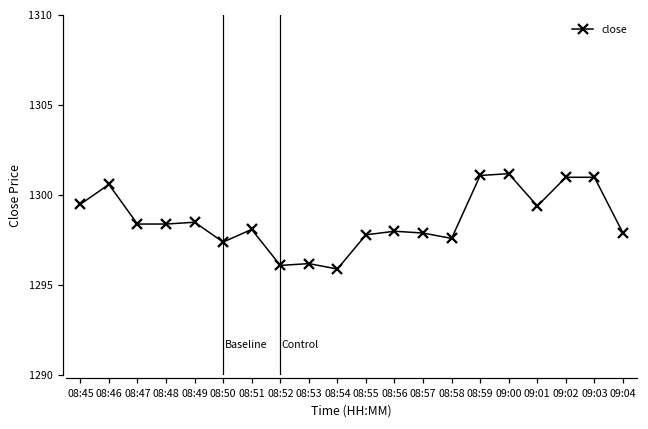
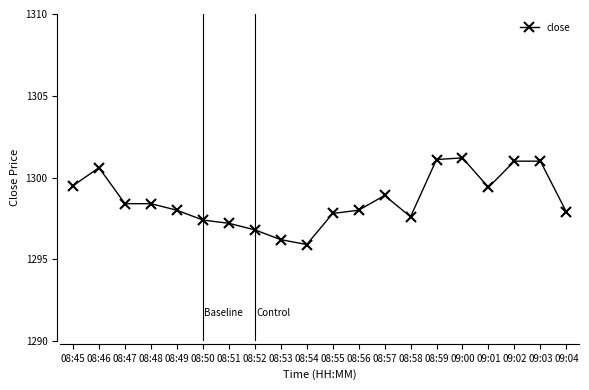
08:49: 1298.5 -> 1298.0
08:51: 1298.1 -> 1297.2
08:52: 1296.1 -> 1296.8
08:57: 1297.9 -> 1298.9
